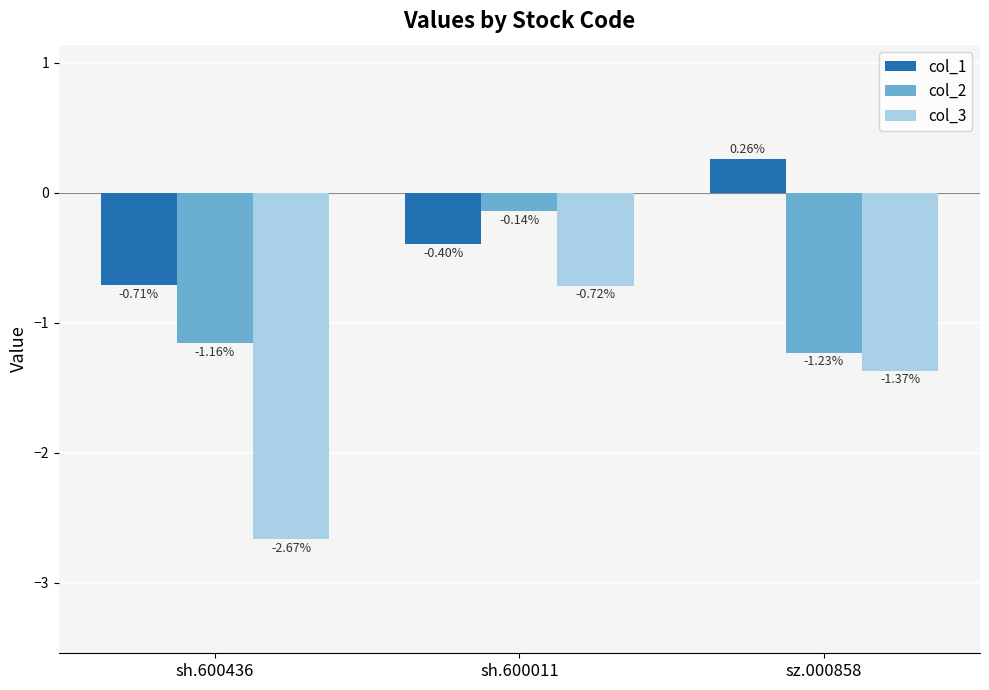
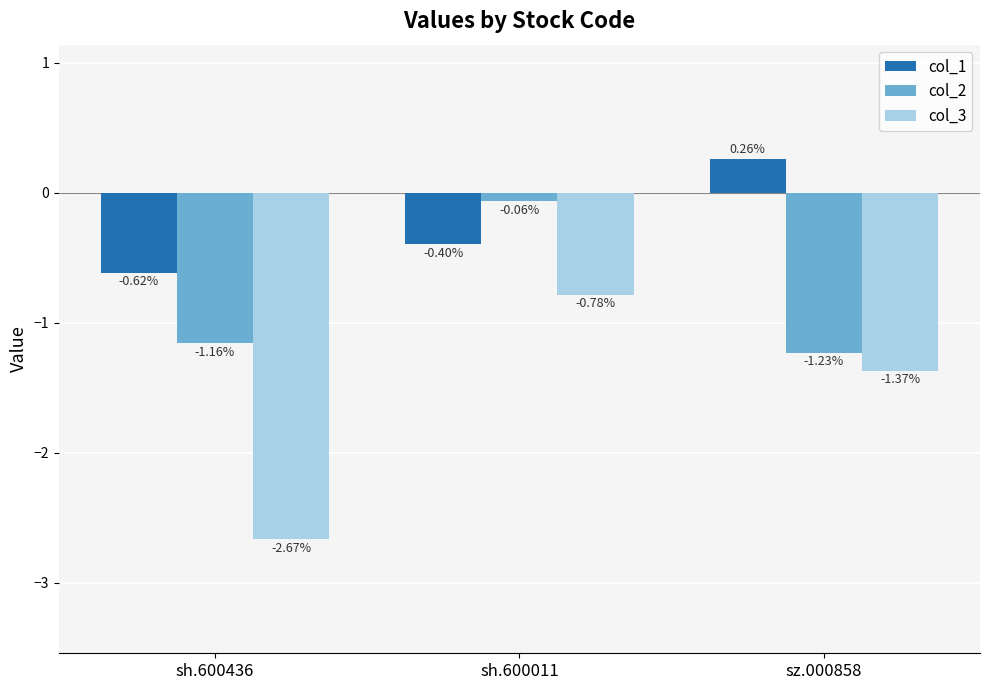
col_1, sh.600436: -0.71% -> -0.62%
col_2, sh.600011: -0.14% -> -0.06%
col_3, sh.600011: -0.72% -> -0.78%
